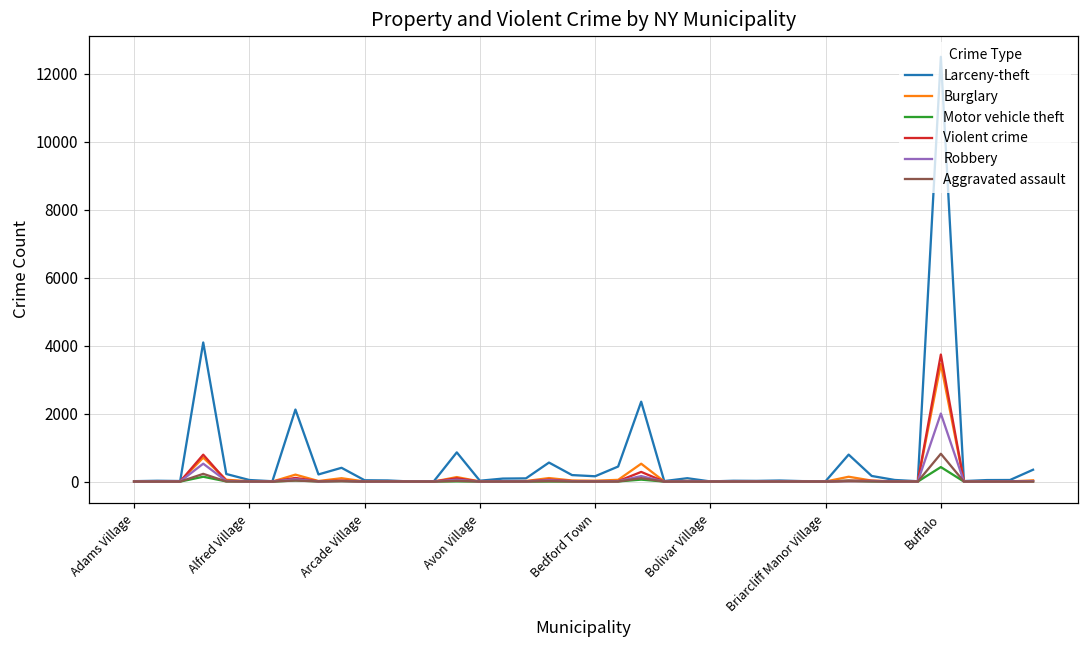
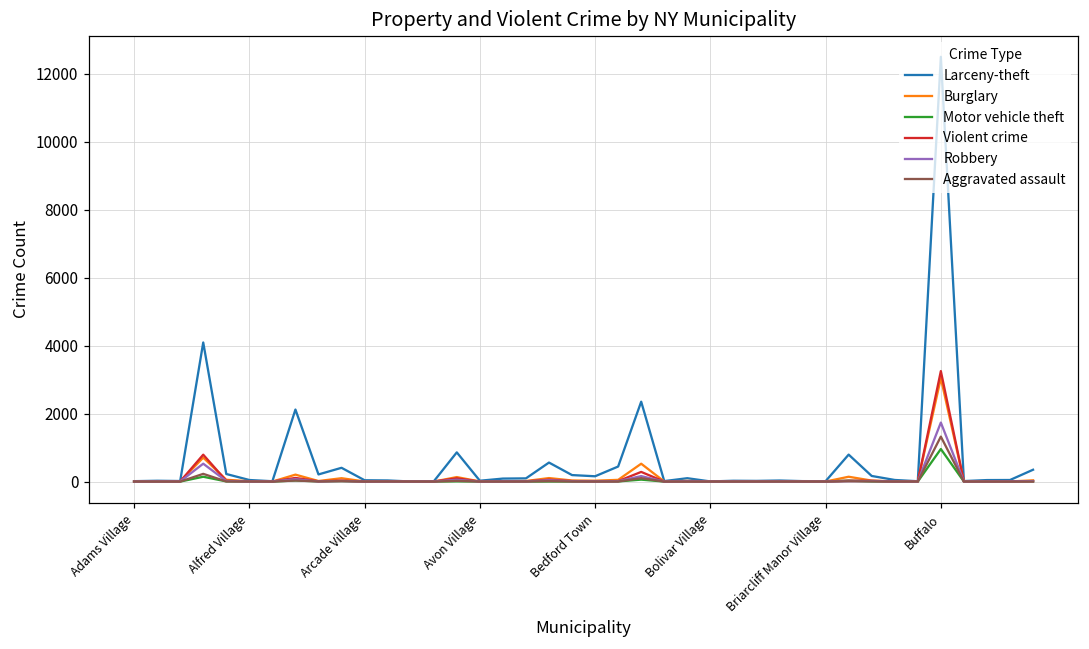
Burglary, Buffalo: 3500 -> 3000
Motor vehicle theft, Buffalo: 400 -> 1000
Violent crime, Buffalo: 3700 -> 3200
Robbery, Buffalo: 2000 -> 1700
Aggravated assault, Buffalo: 800 -> 1300
